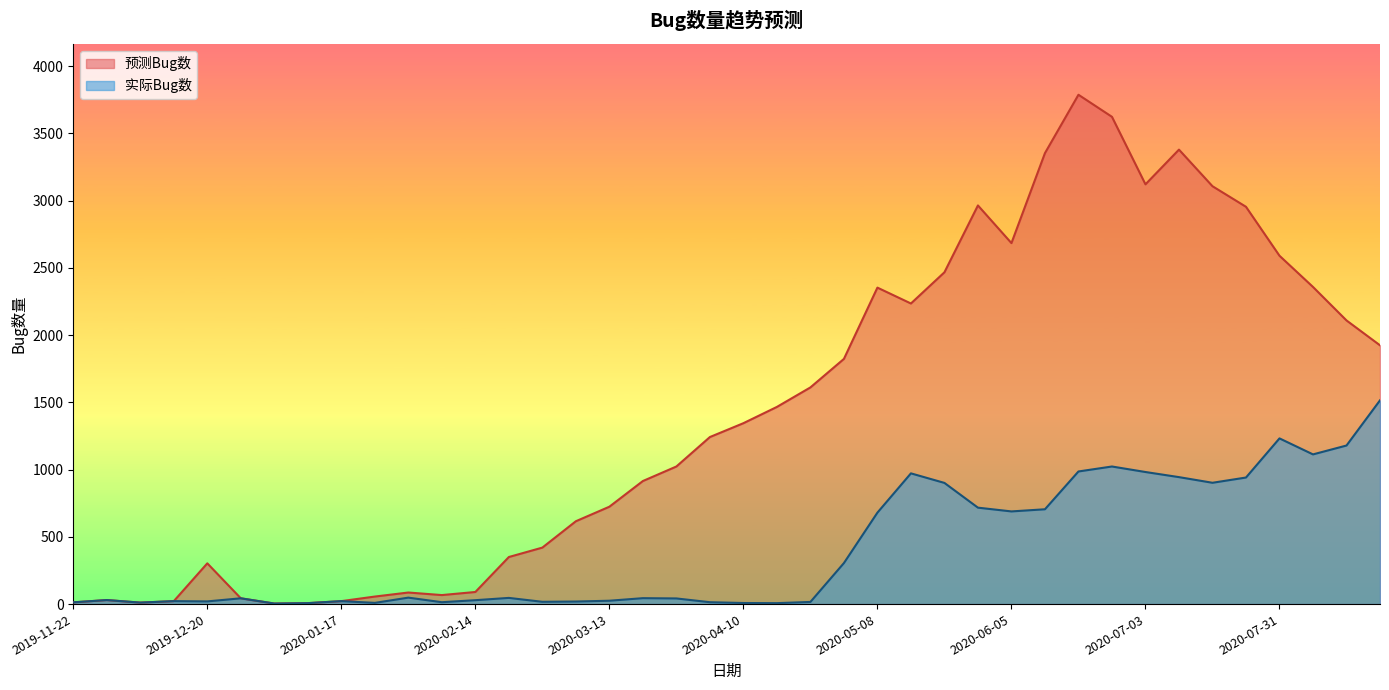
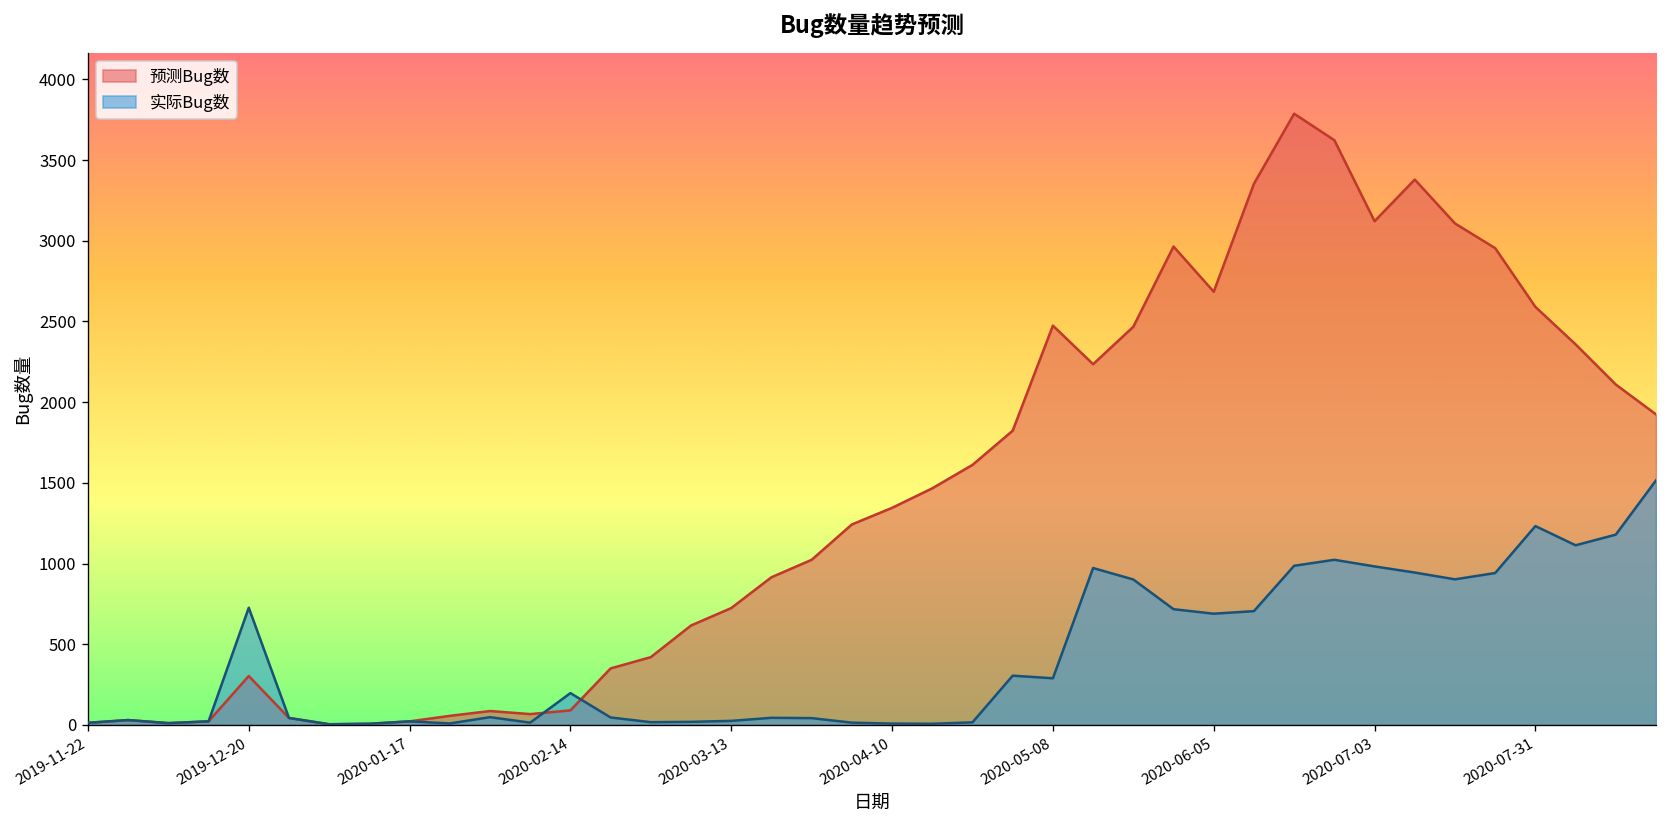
实际Bug数, 2019-12-20: 20 -> 730
实际Bug数, 2020-02-14: 30 -> 200
预测Bug数, 2020-05-08: 2350 -> 2470
实际Bug数, 2020-05-08: 680 -> 290
